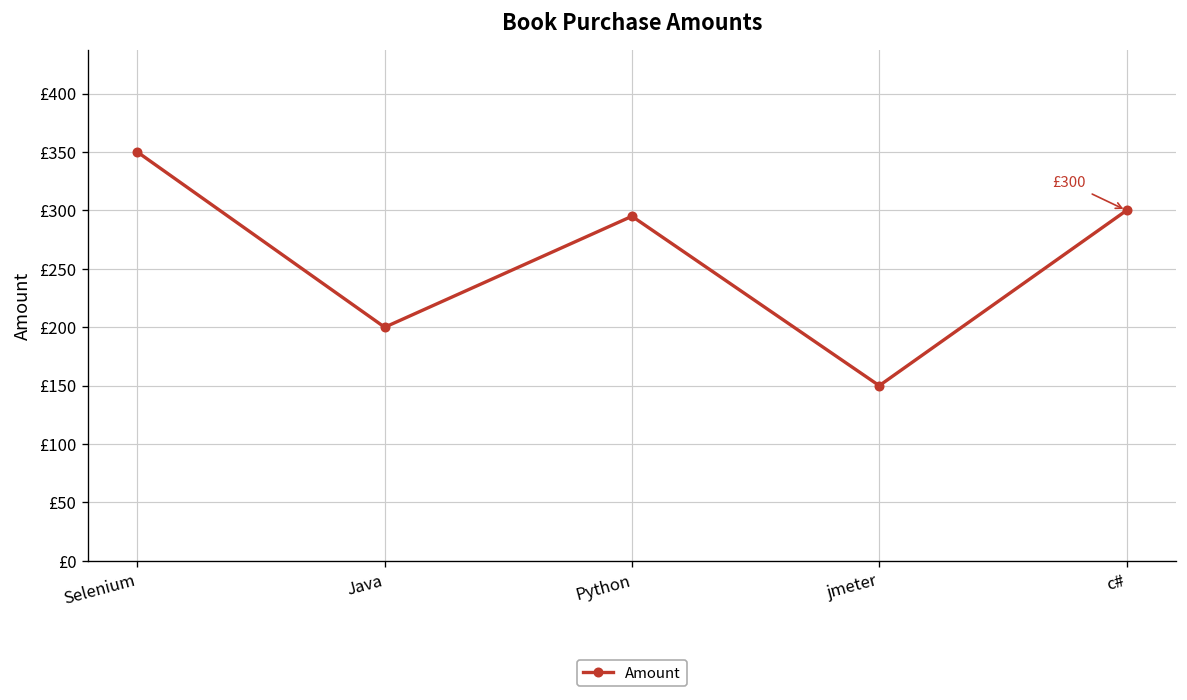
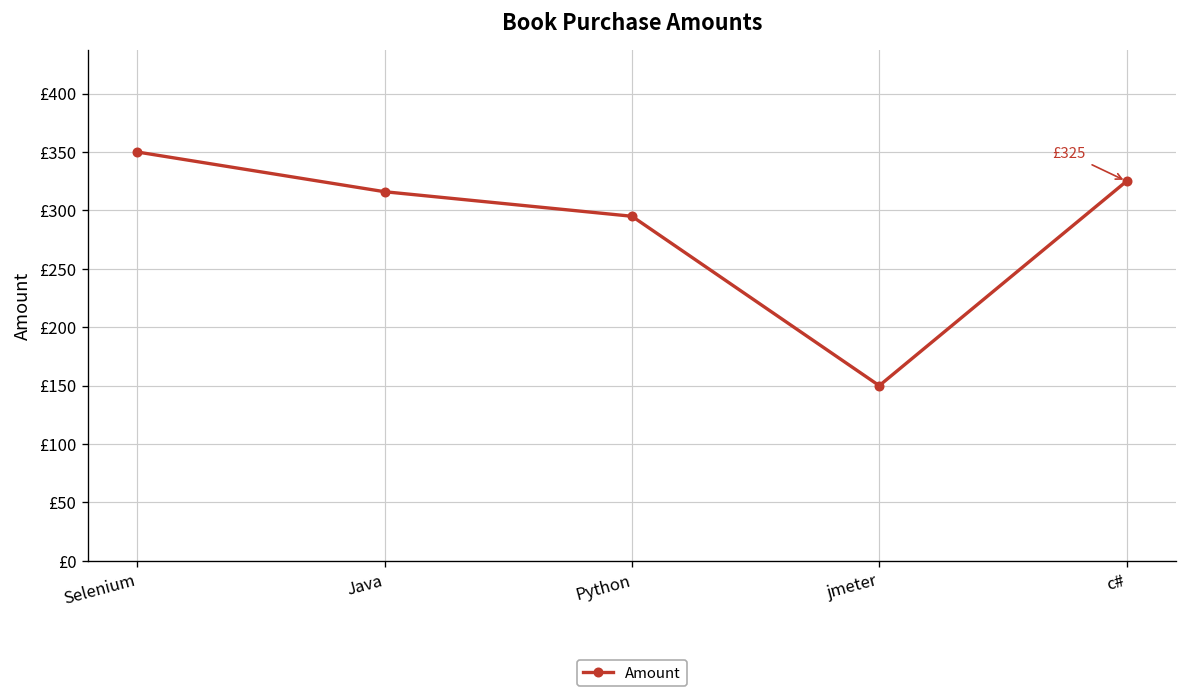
Java: £200 -> £320
c#: £300 -> £325
